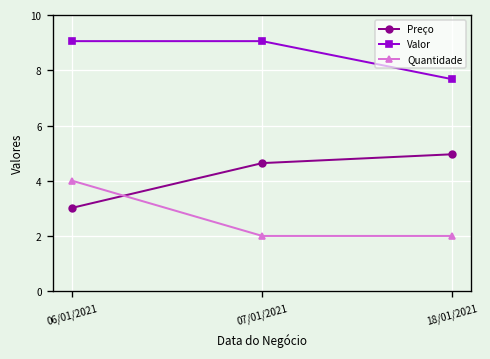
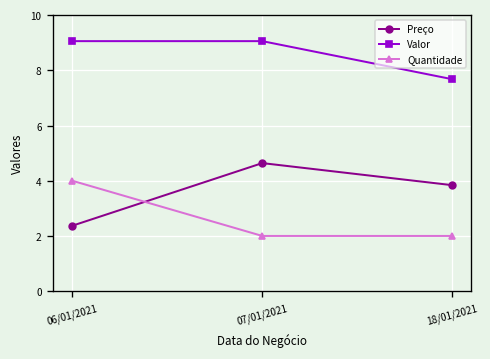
Preço, 06/01/2021: 3.0 -> 2.4
Preço, 18/01/2021: 5.0 -> 3.8
